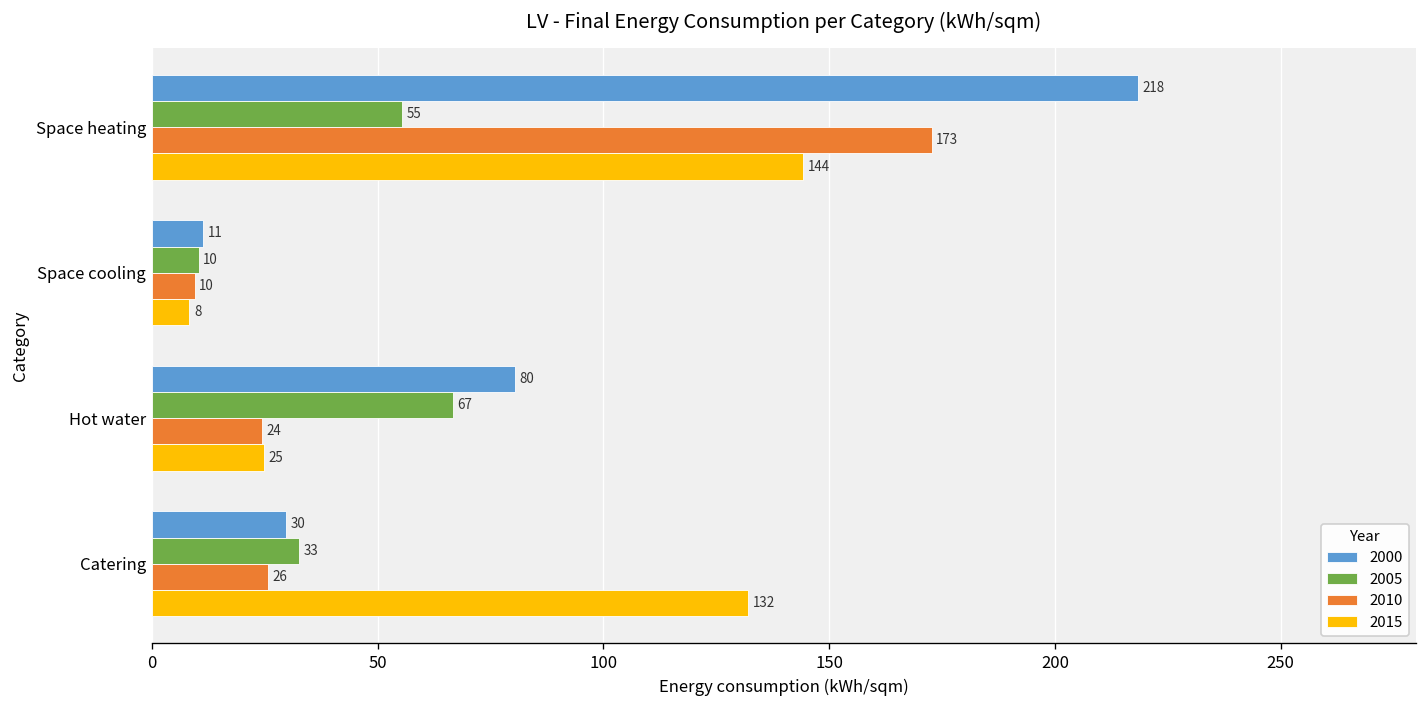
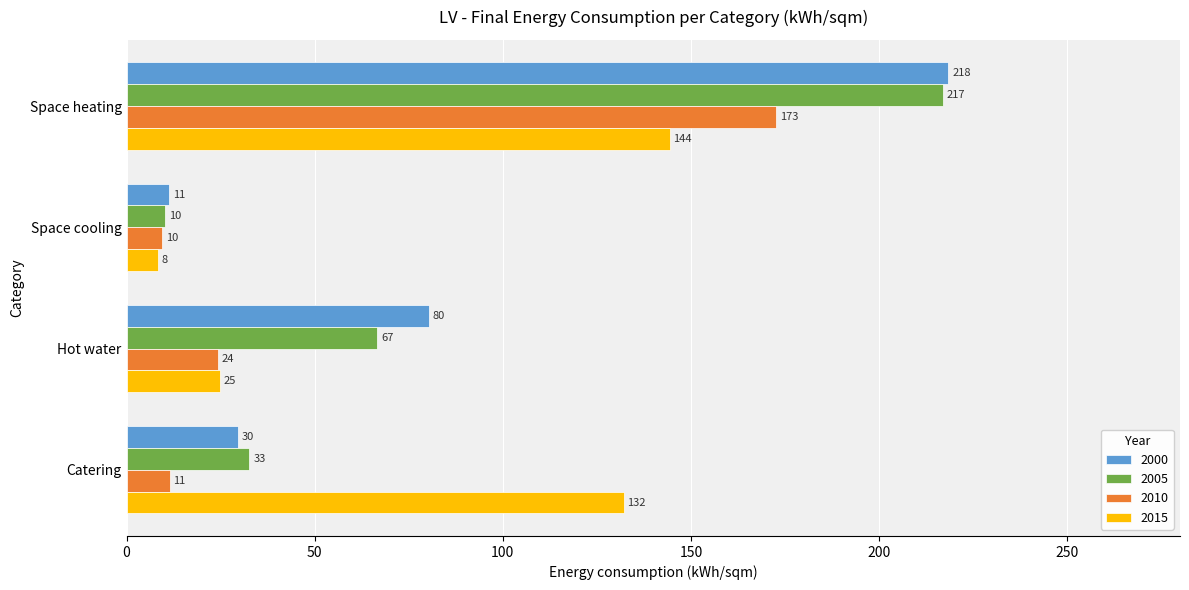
2005, Space heating: 55 -> 217
2010, Catering: 26 -> 11
